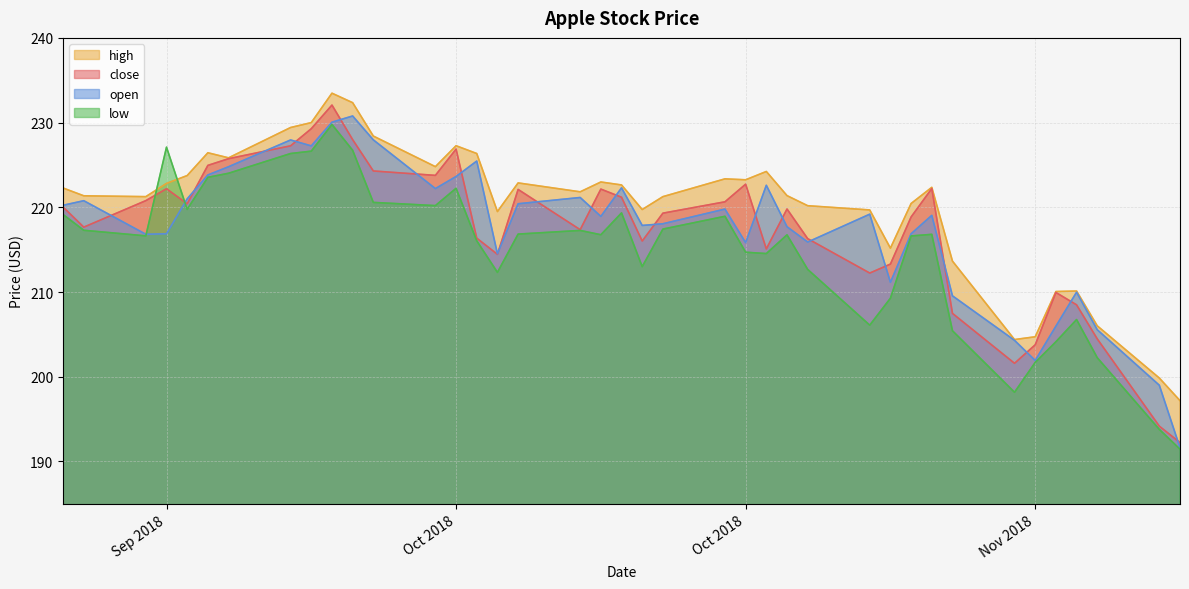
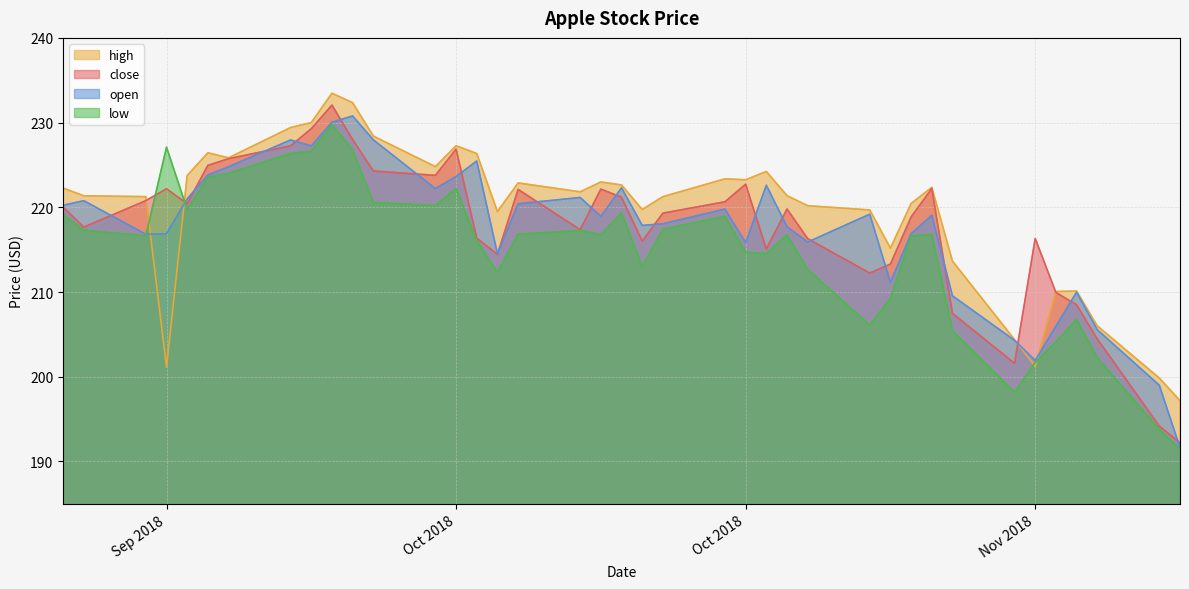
high, Sep 2018: 223 -> 201
high, Nov 2018: 205 -> 201
close, Nov 2018: 204 -> 216
